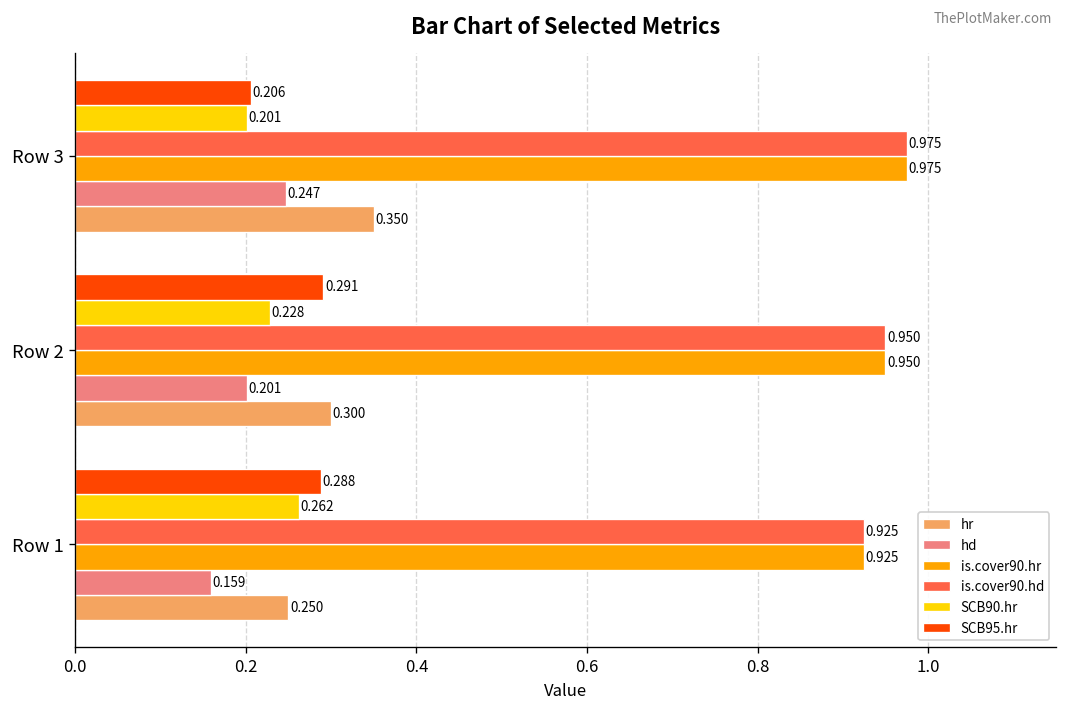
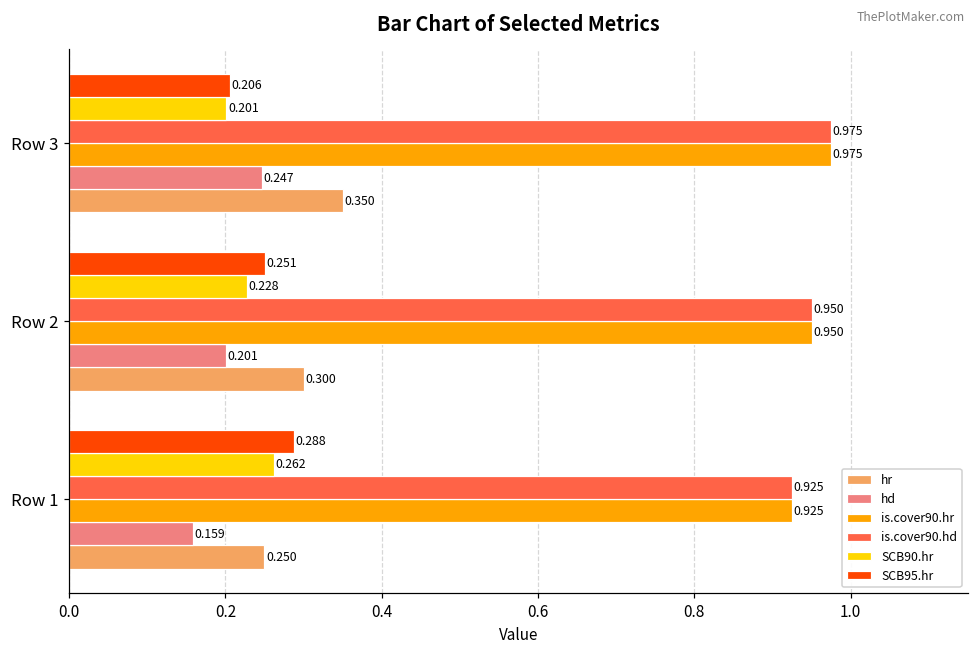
SCB95.hr, Row 2: 0.291 -> 0.251
